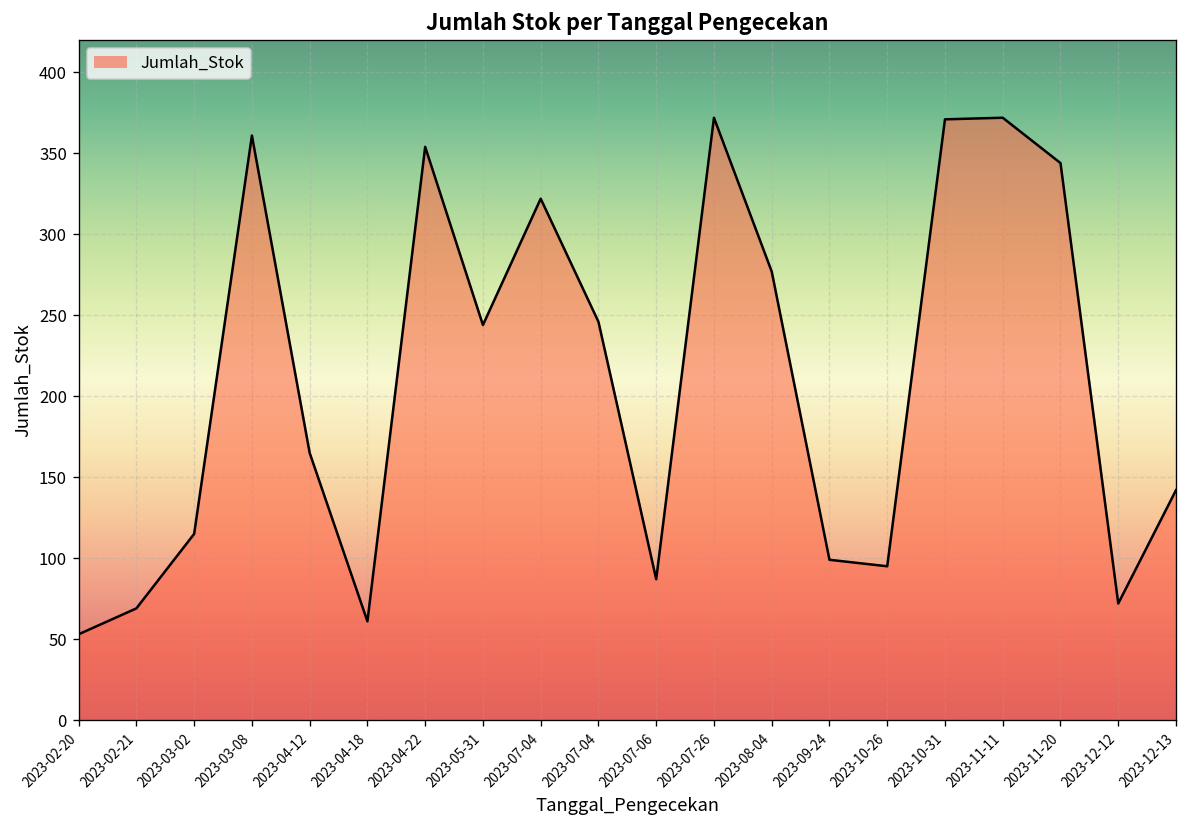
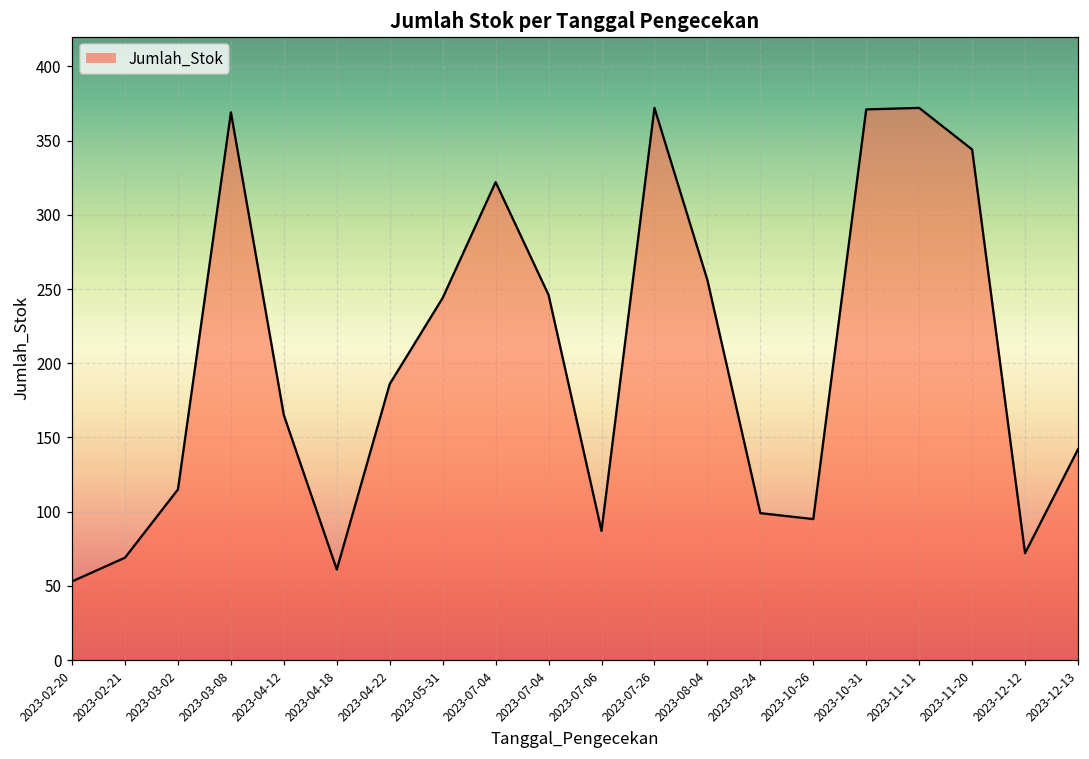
2023-03-08: 361 -> 369
2023-04-22: 354 -> 186
2023-08-04: 277 -> 256
